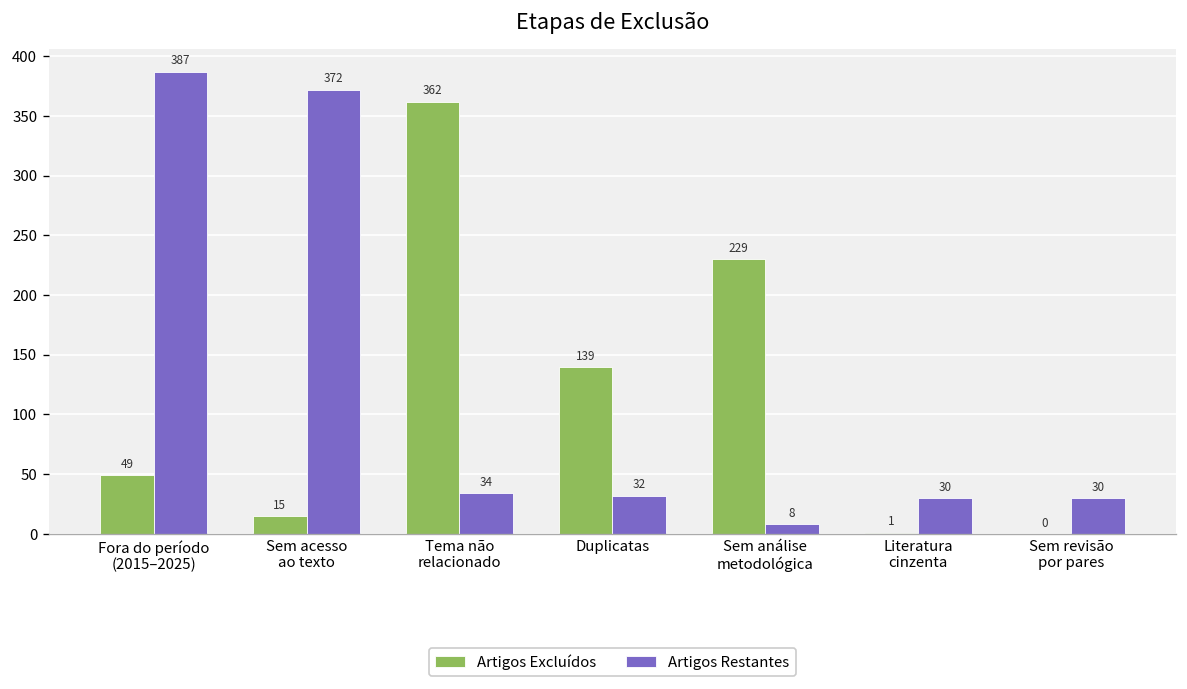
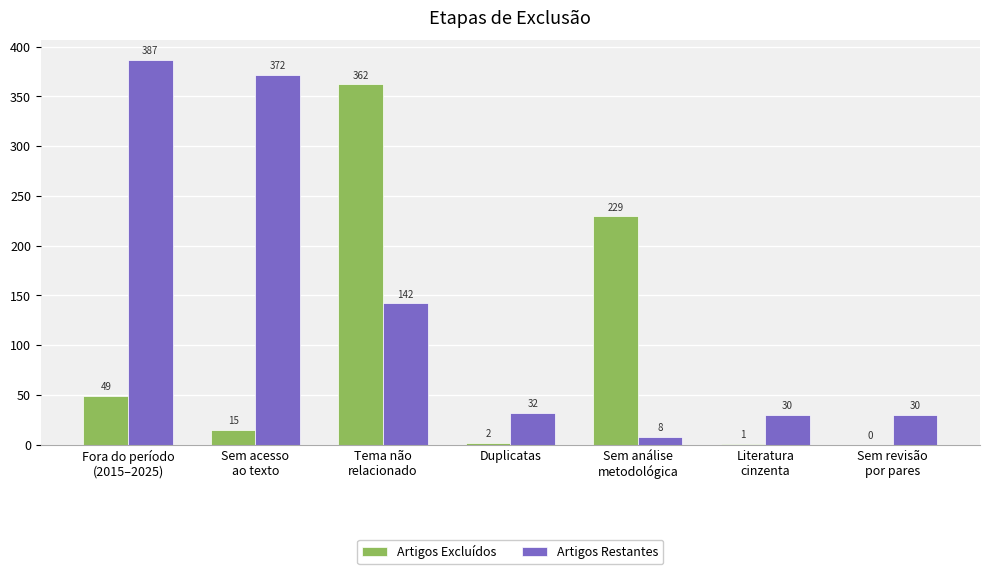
Artigos Restantes, Tema não relacionado: 34 -> 142
Artigos Excluídos, Duplicatas: 139 -> 2
